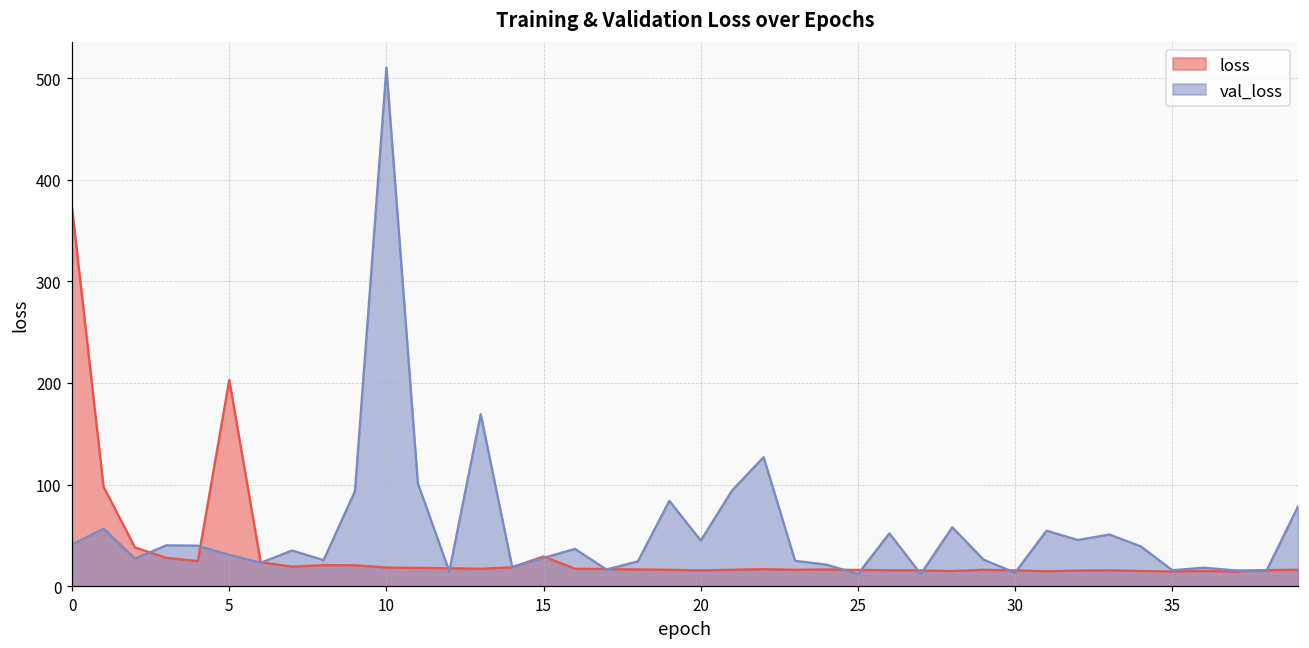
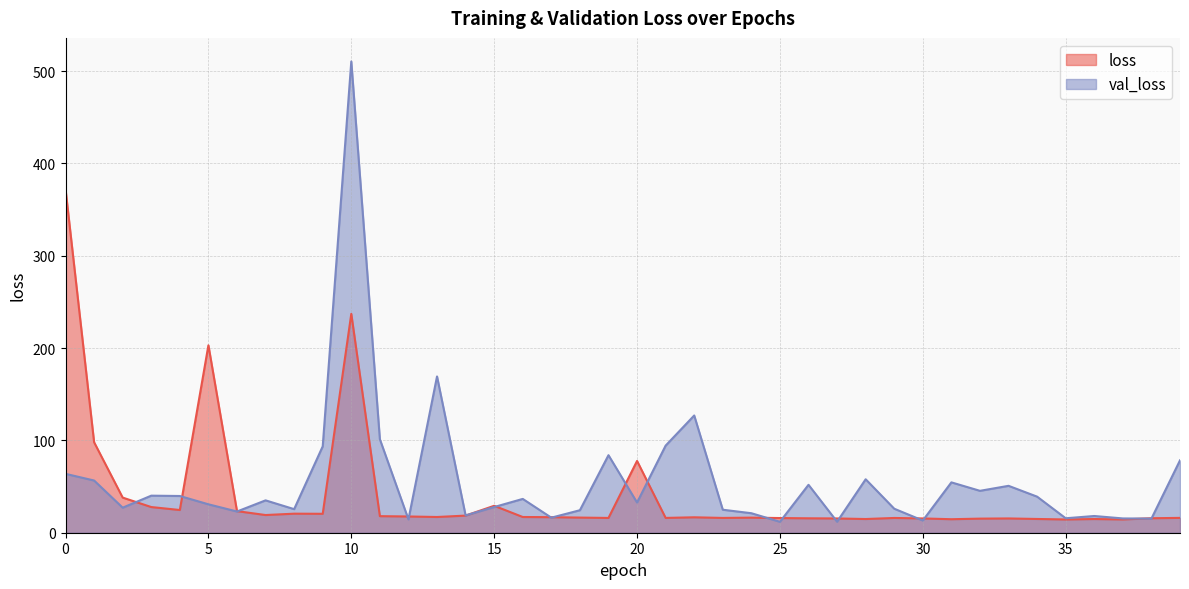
val_loss, 0: 40 -> 60
loss, 10: 20 -> 240
loss, 20: 20 -> 80
val_loss, 20: 40 -> 30
